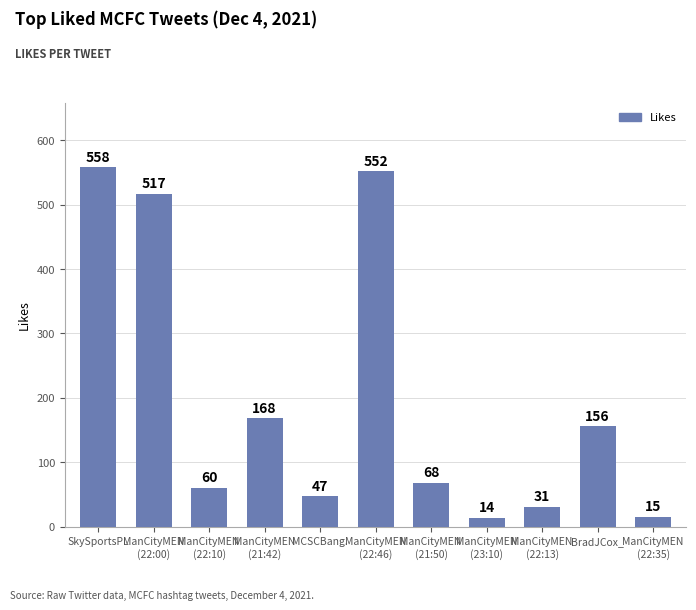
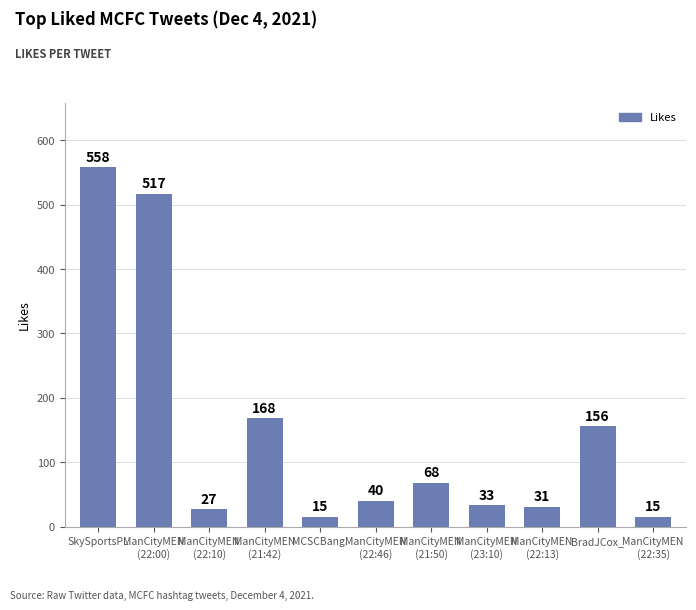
ManCityMEN (22:10): 60 -> 27
MCSCBang.: 47 -> 15
ManCityMEN (22:46): 552 -> 40
ManCityMEN (23:10): 14 -> 33
